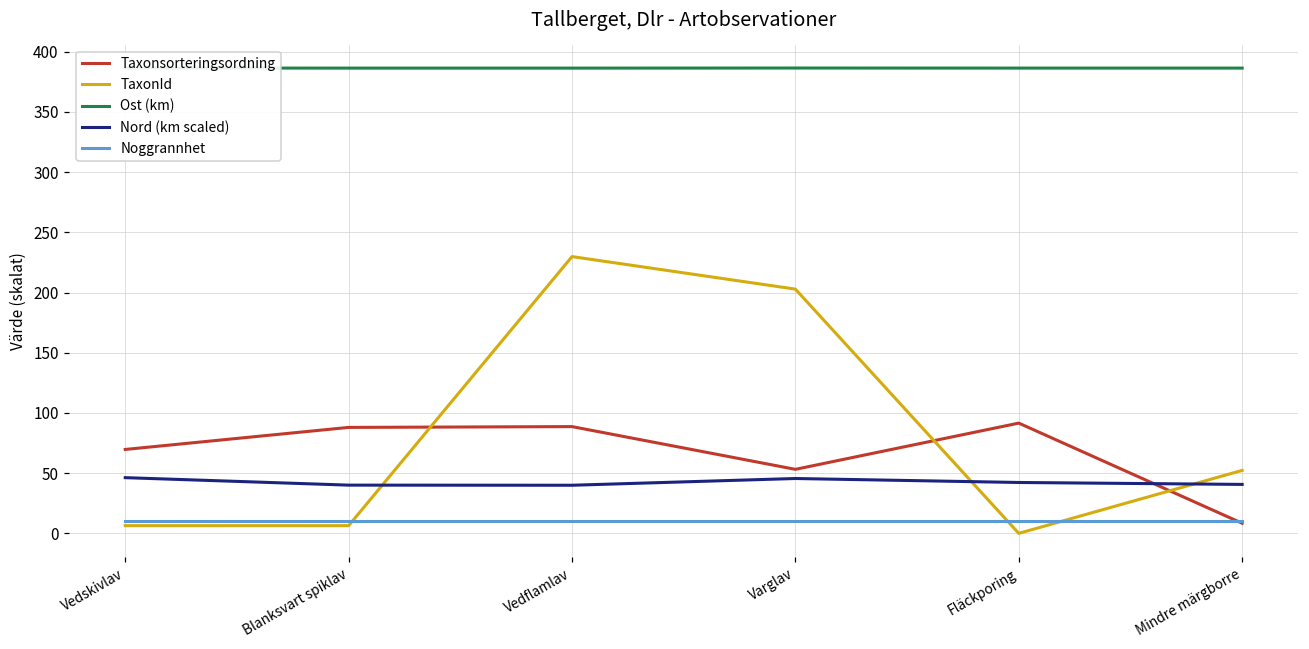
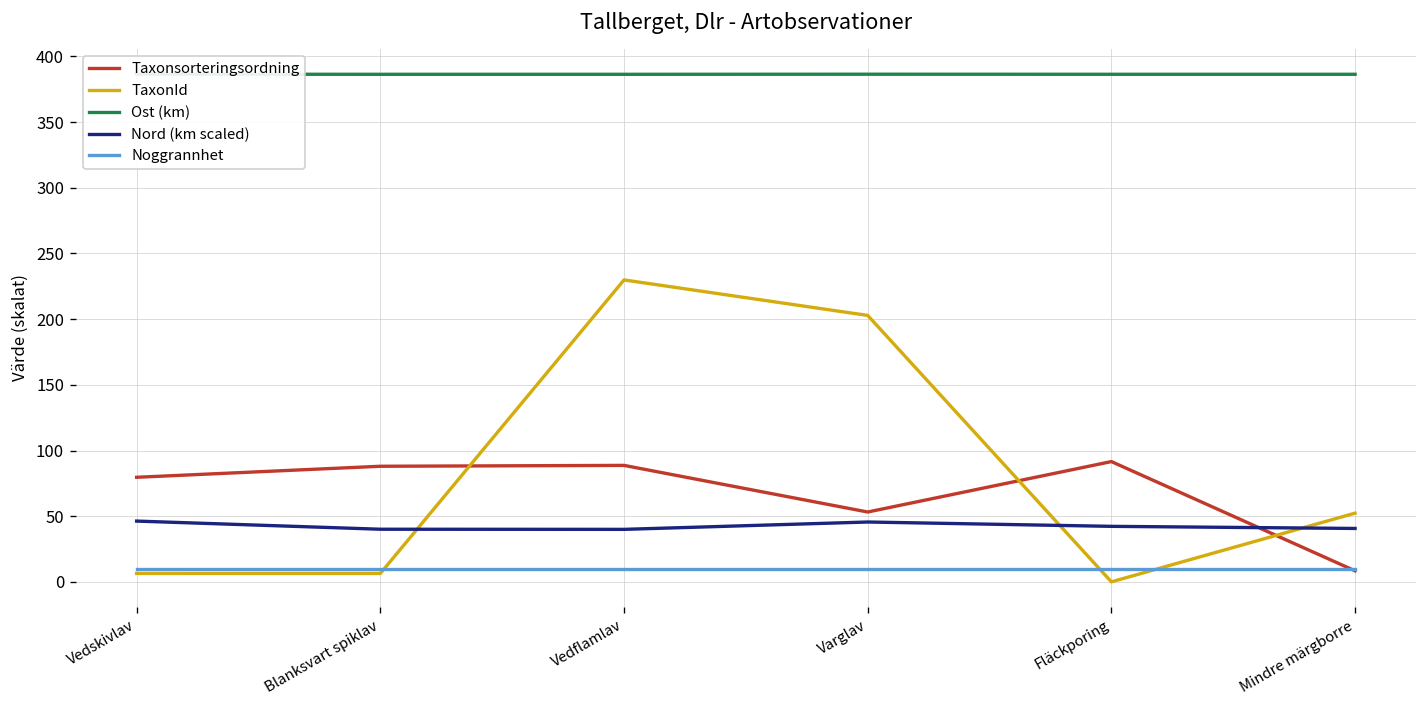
Taxonsorteringsordning, Vedskivlav: 70 -> 80
